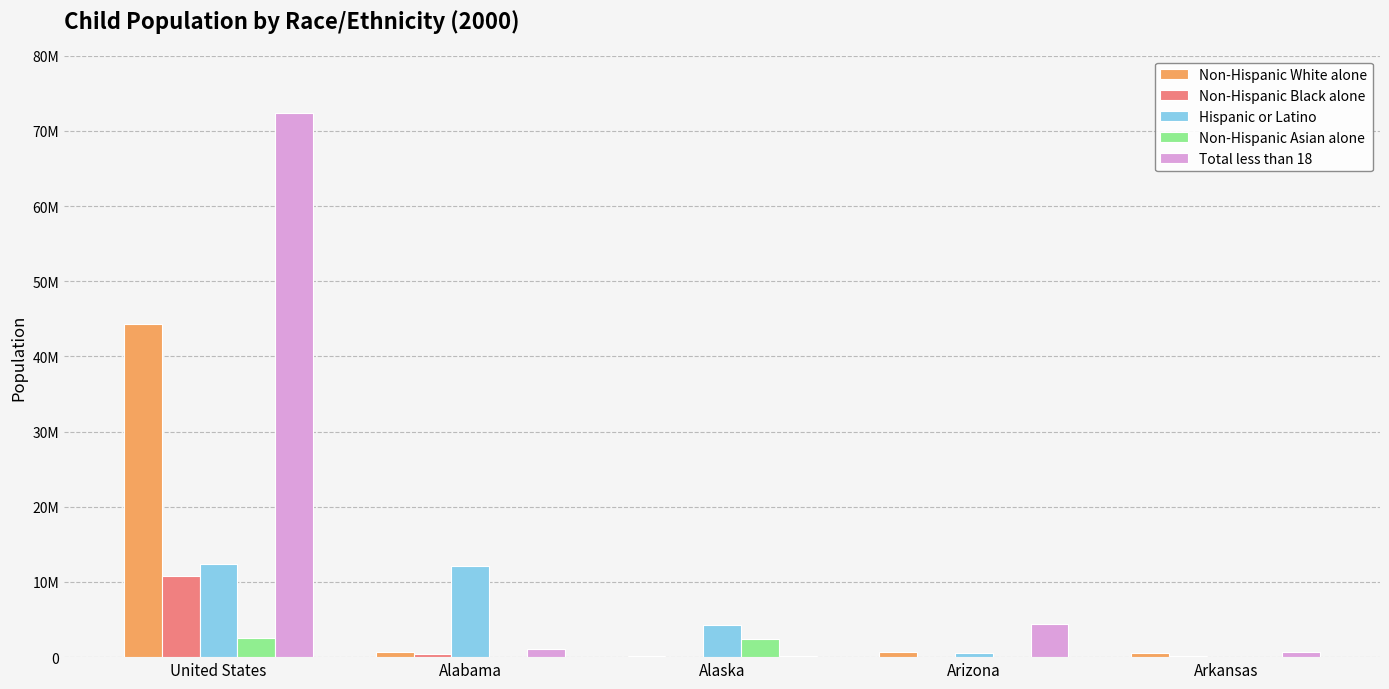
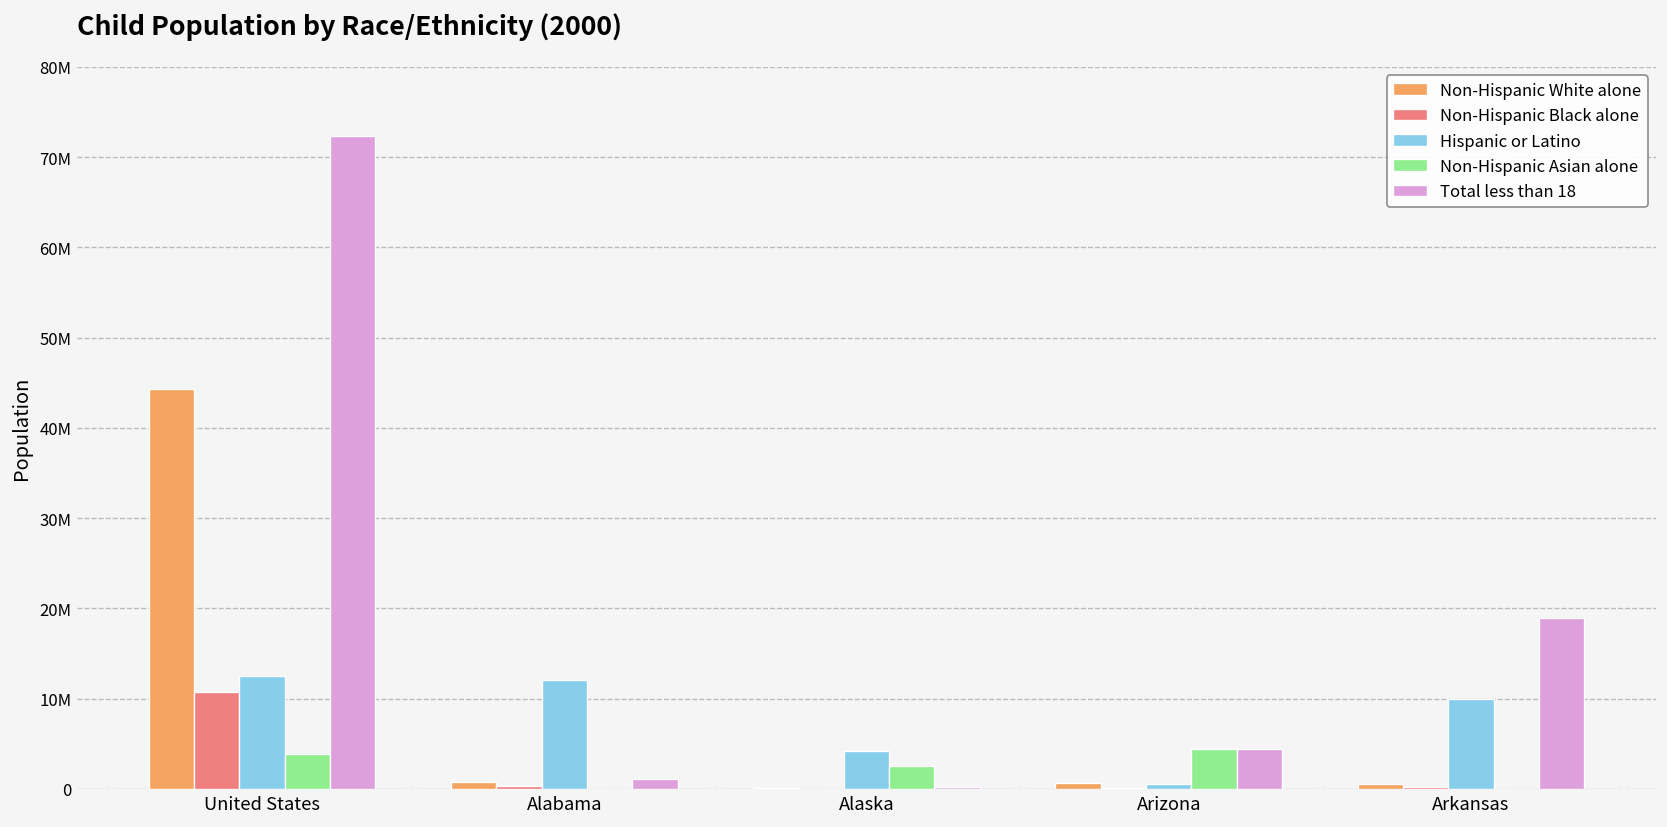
Non-Hispanic Asian alone, United States: 3000000 -> 4000000
Non-Hispanic Asian alone, Arizona: 0 -> 4000000
Hispanic or Latino, Arkansas: 0 -> 10000000
Total less than 18, Arkansas: 1000000 -> 19000000
